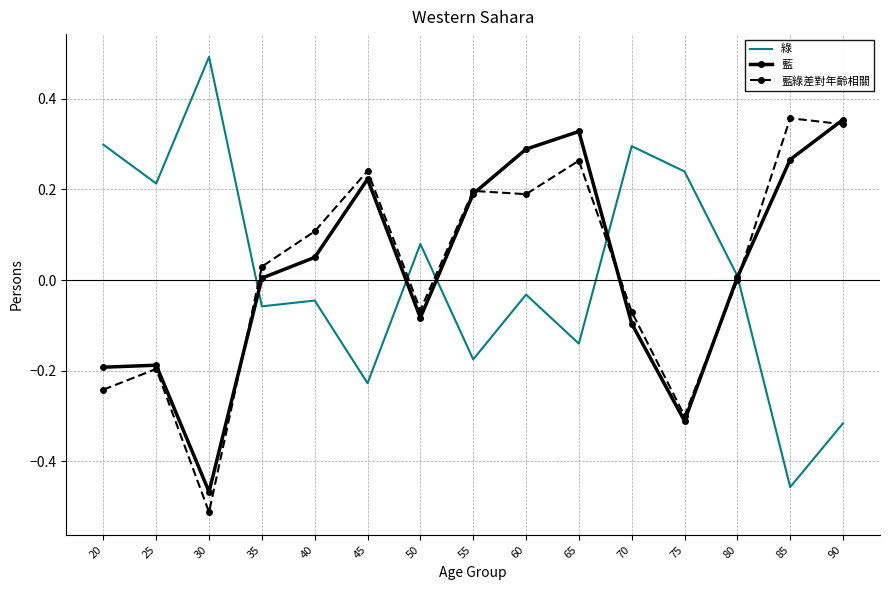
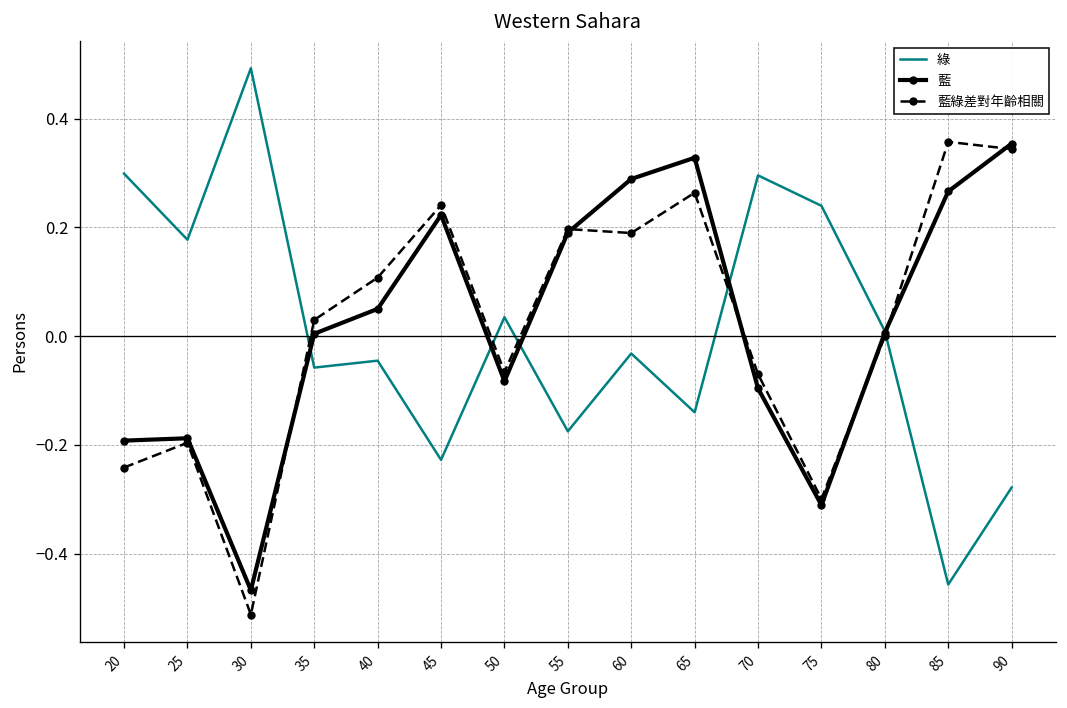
綠, 25: 0.21 -> 0.18
綠, 50: 0.08 -> 0.03
綠, 90: -0.32 -> -0.28
